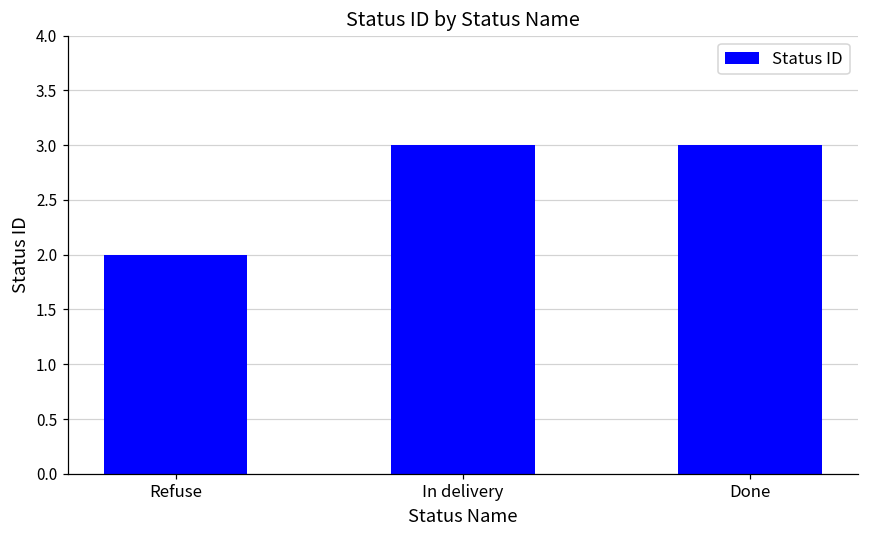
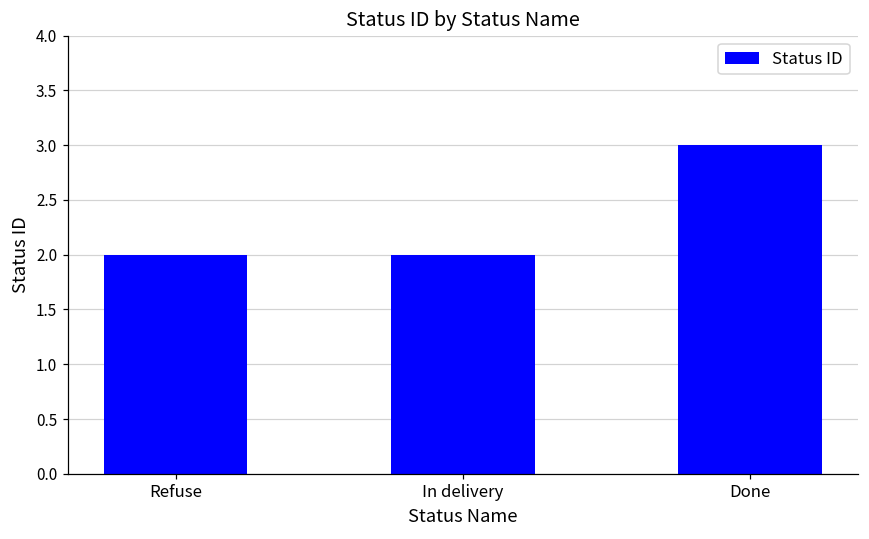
In delivery: 3 -> 2
